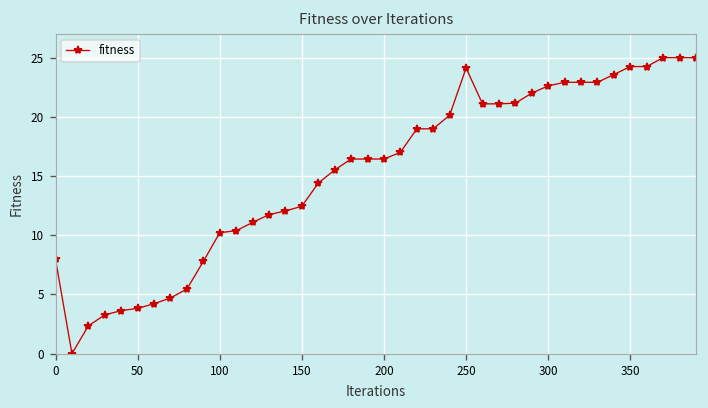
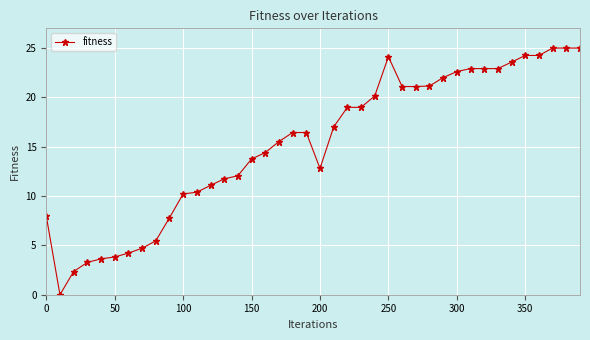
150: 12 -> 14
200: 16 -> 13
